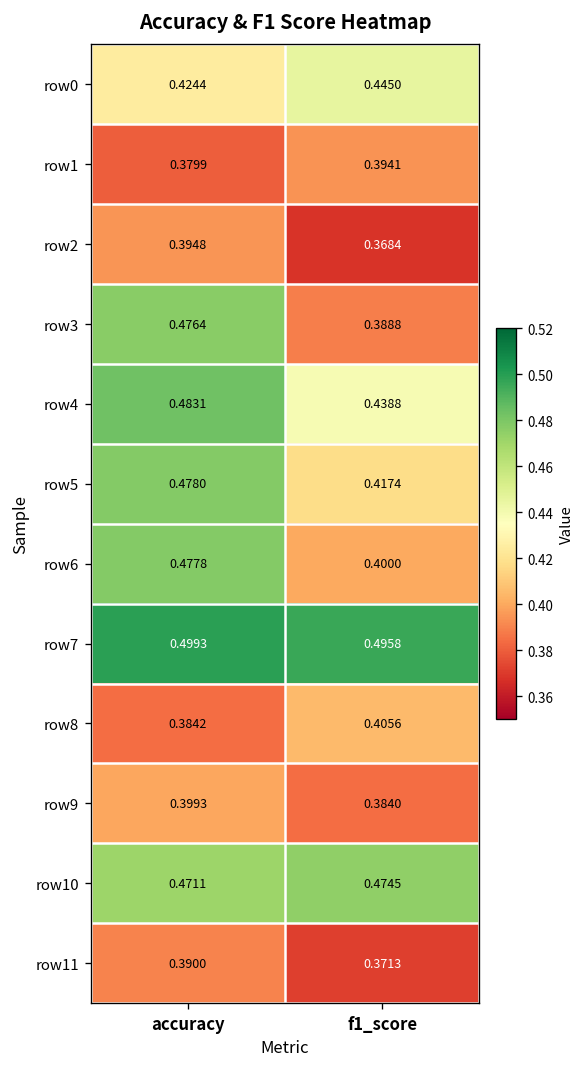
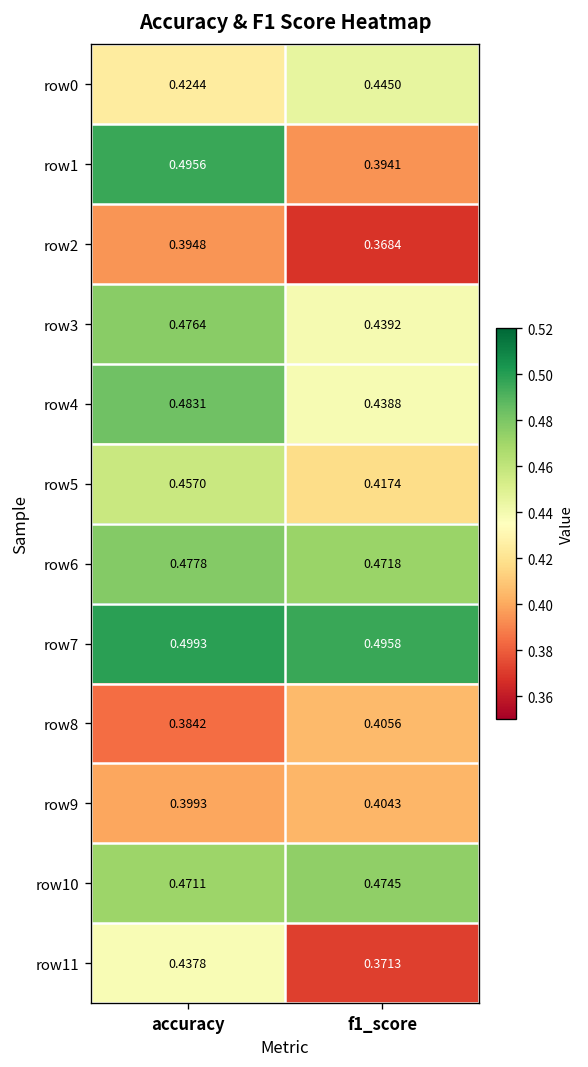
row1, accuracy: 0.3799 -> 0.4956
row3, f1_score: 0.3888 -> 0.4392
row5, accuracy: 0.4780 -> 0.4570
row6, f1_score: 0.4000 -> 0.4718
row9, f1_score: 0.3840 -> 0.4043
row11, accuracy: 0.3900 -> 0.4378
